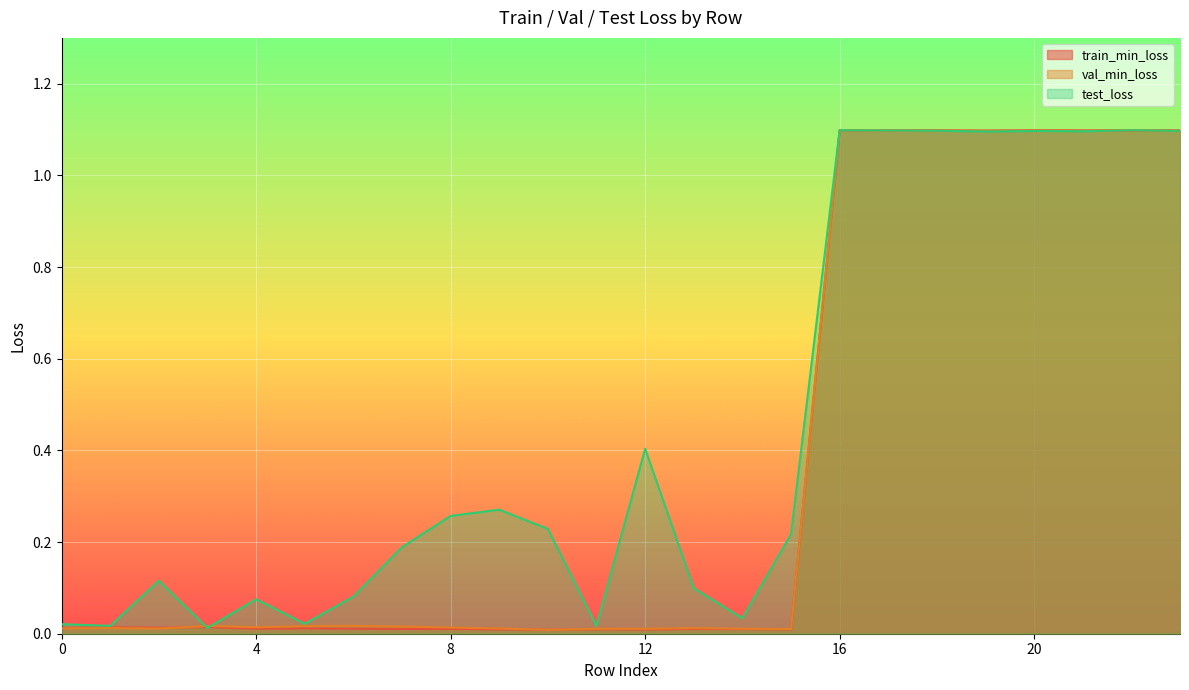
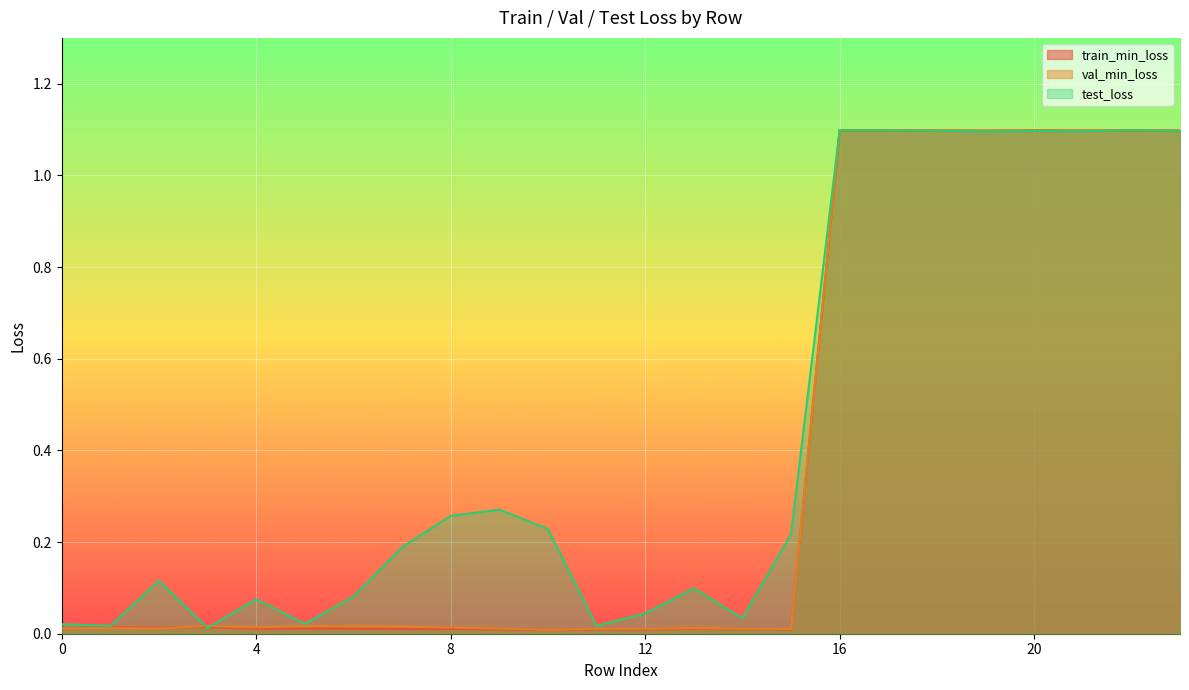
test_loss, 12: 0.40 -> 0.04
